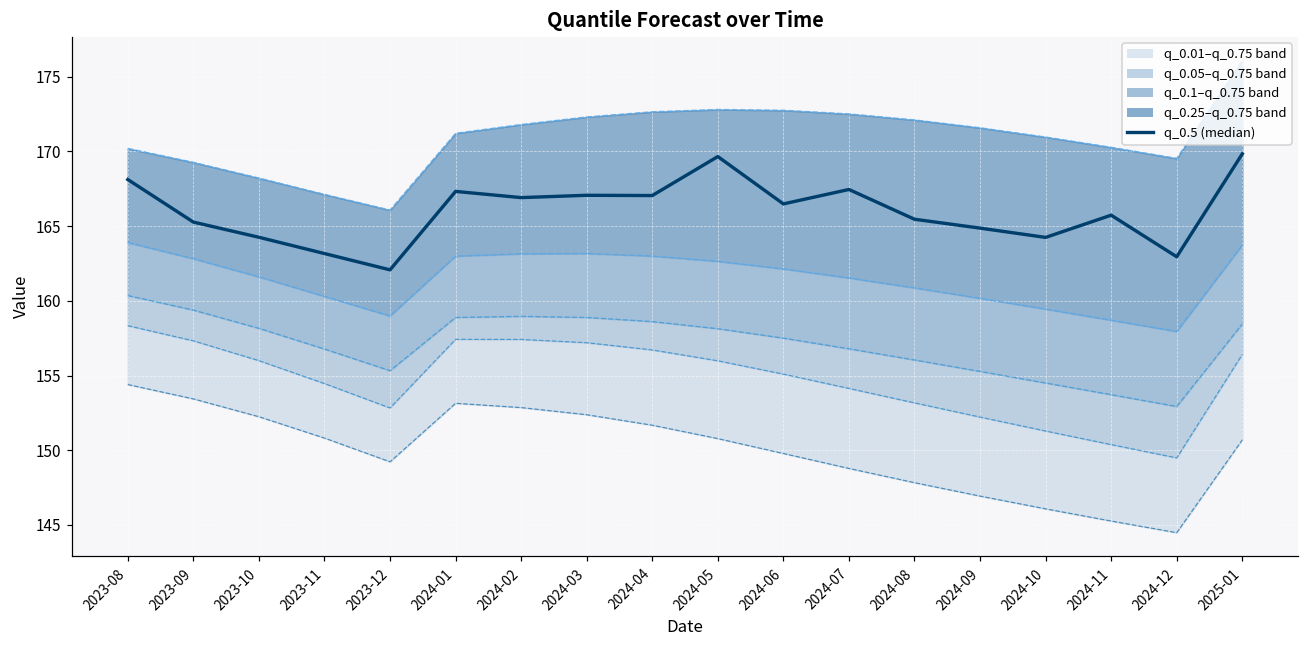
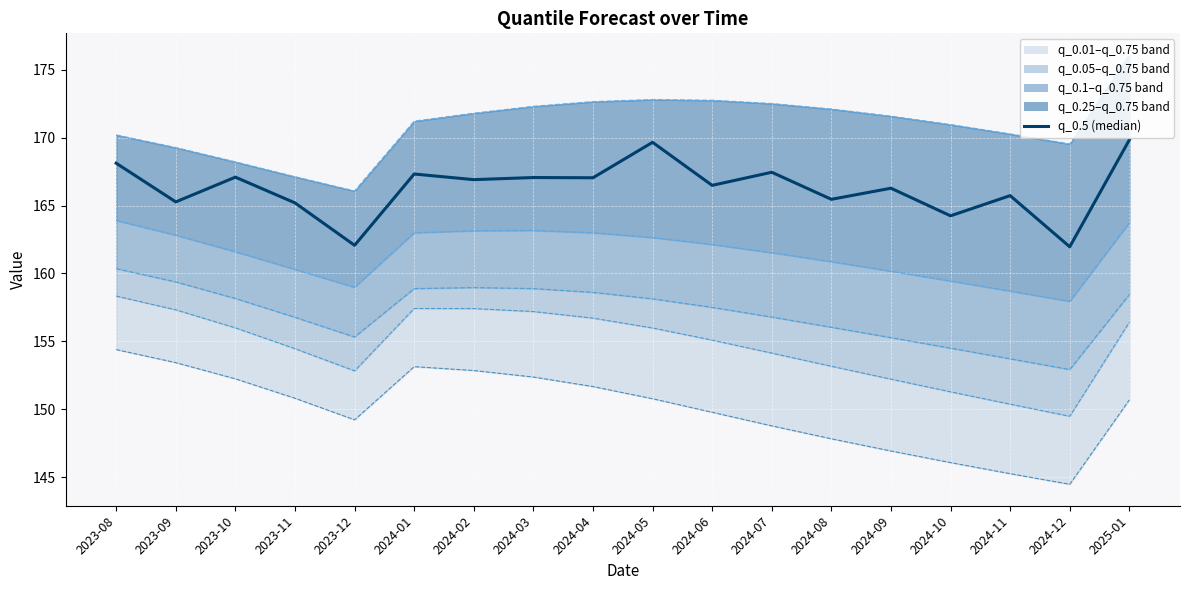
q_0.5 (median), 2023-10: 164.3 -> 167.1
q_0.5 (median), 2023-11: 163.2 -> 165.2
q_0.5 (median), 2024-09: 164.9 -> 166.3
q_0.5 (median), 2024-12: 162.9 -> 162.0
